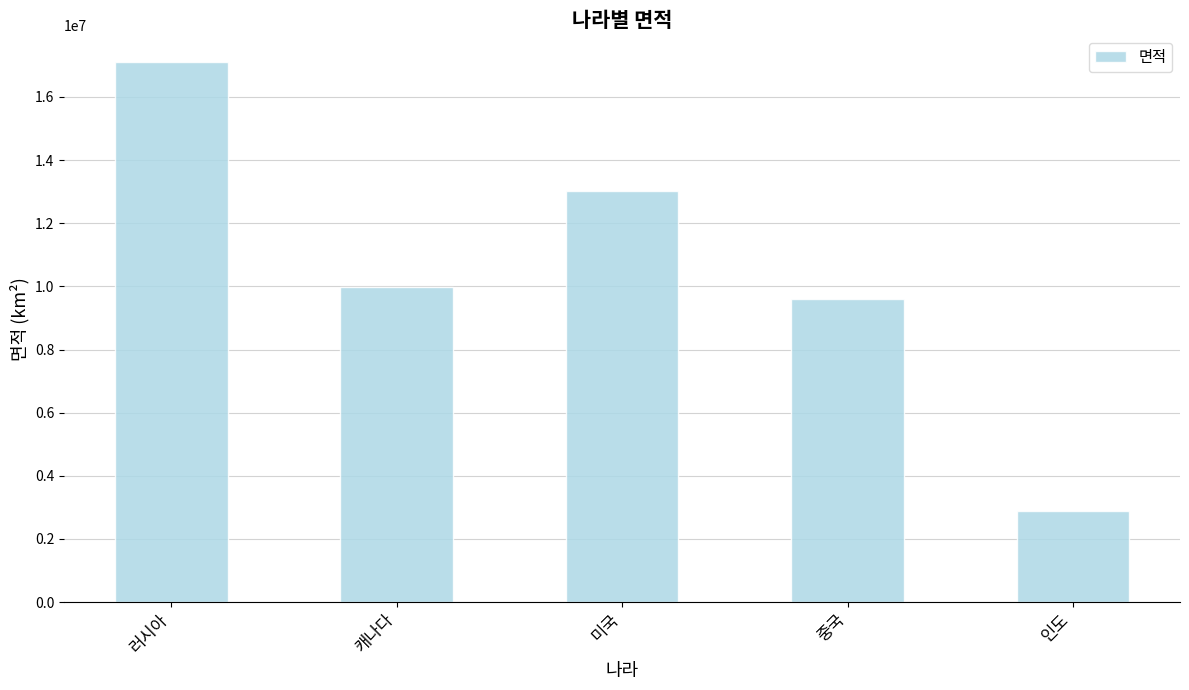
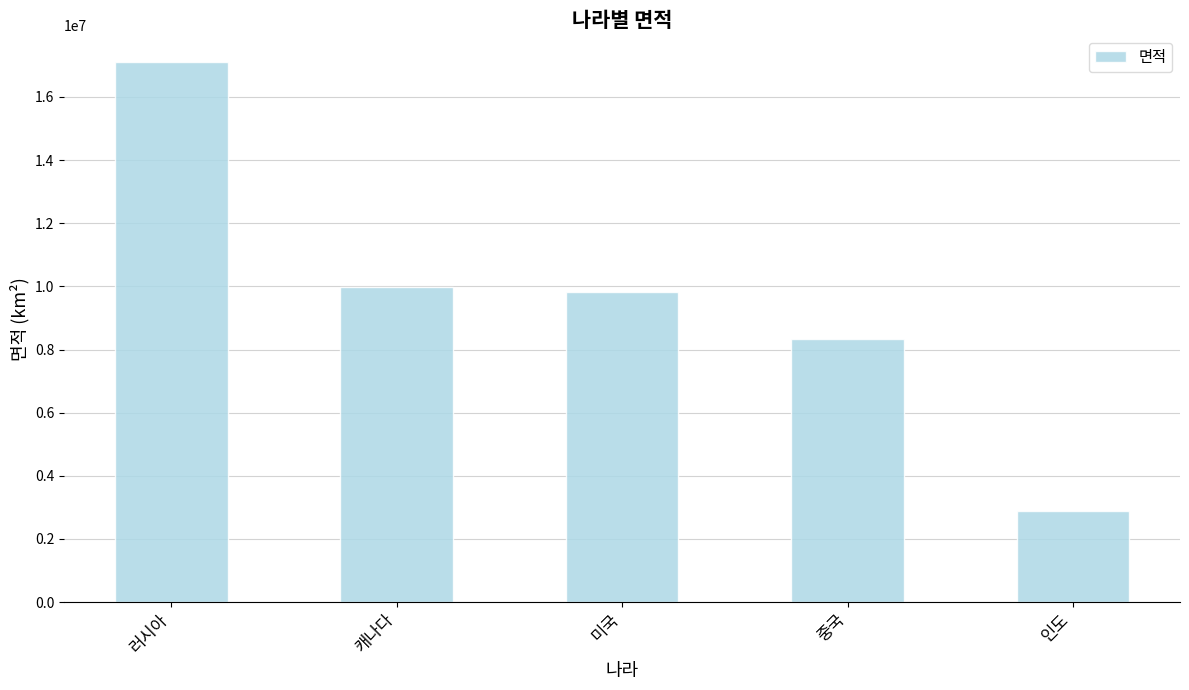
미국: 13000000 -> 9800000
중국: 9600000 -> 8300000
